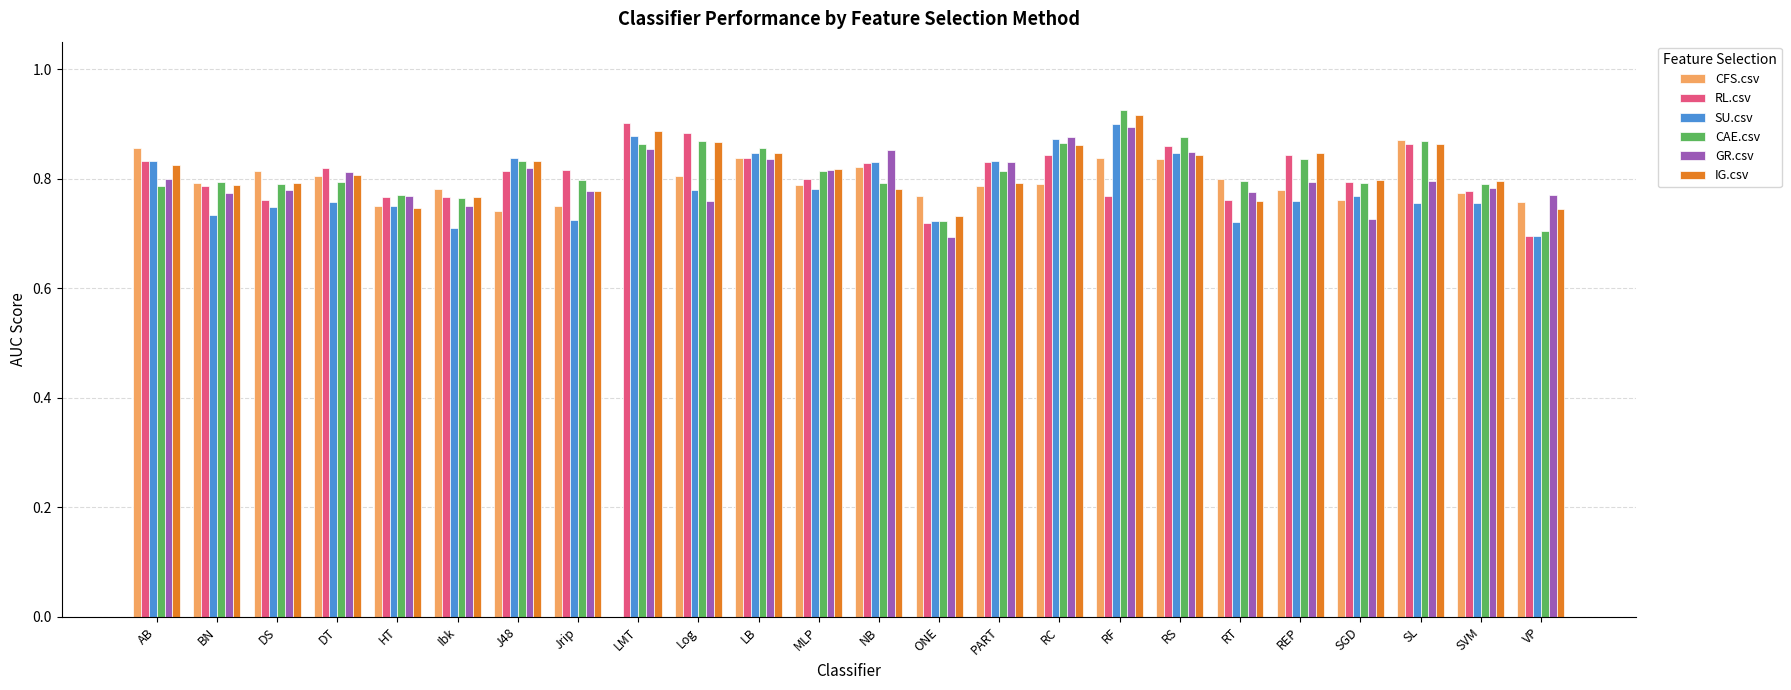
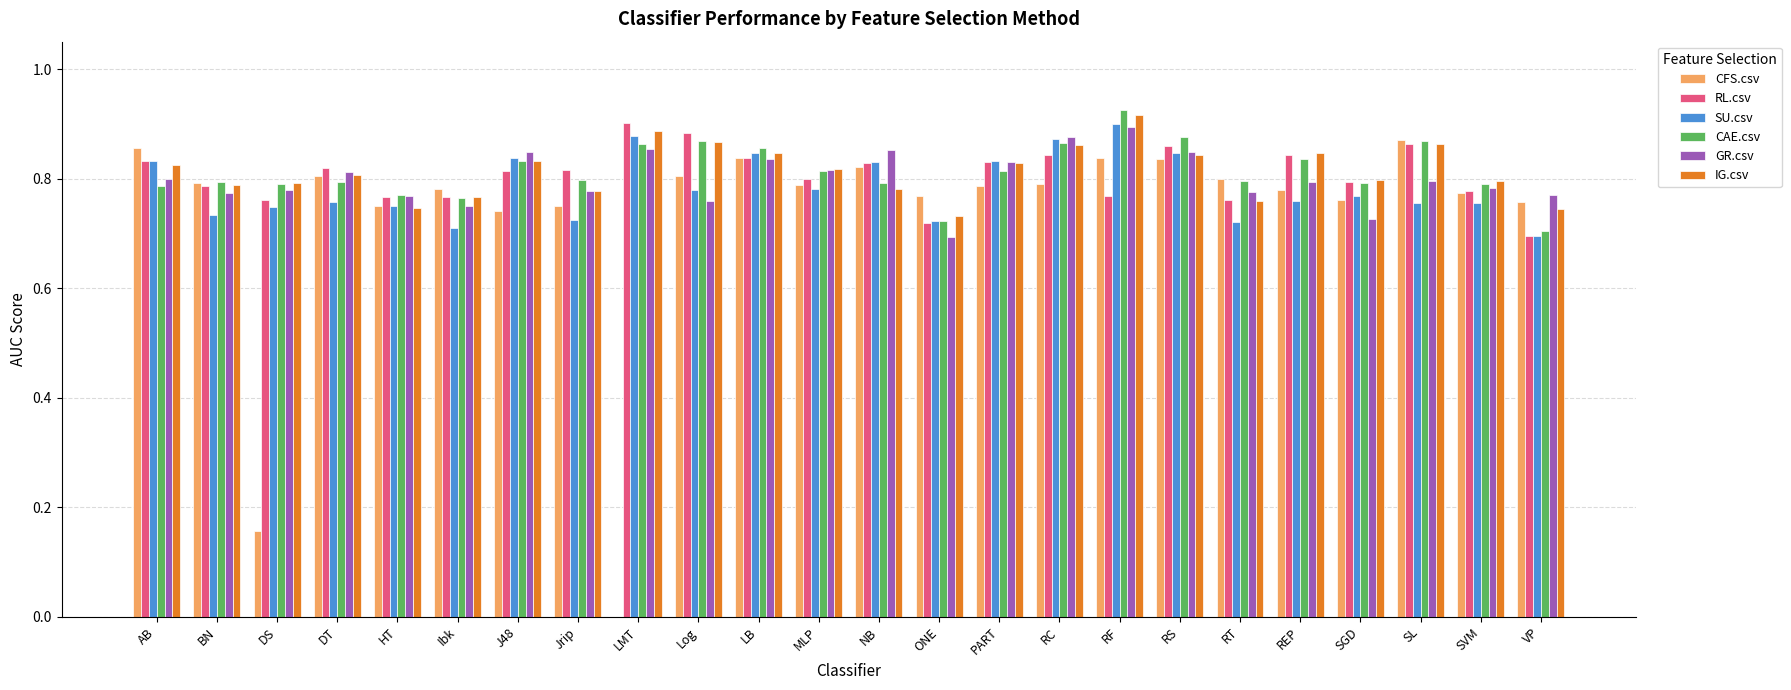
CFS.csv, DS: 0.81 -> 0.16
GR.csv, J48: 0.82 -> 0.85
IG.csv, PART: 0.79 -> 0.83
